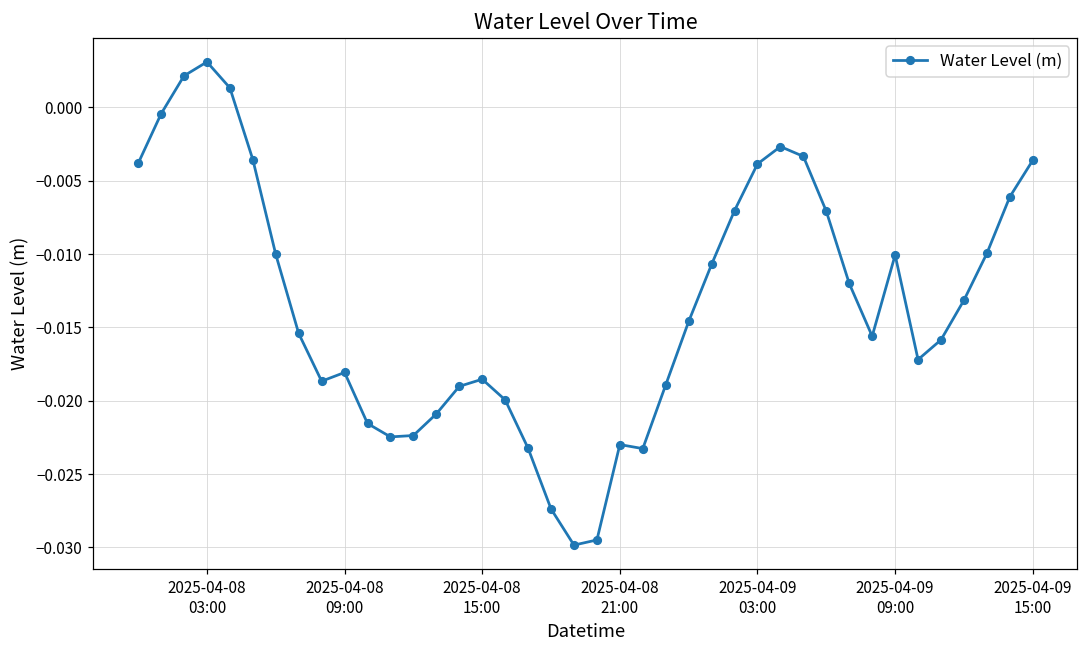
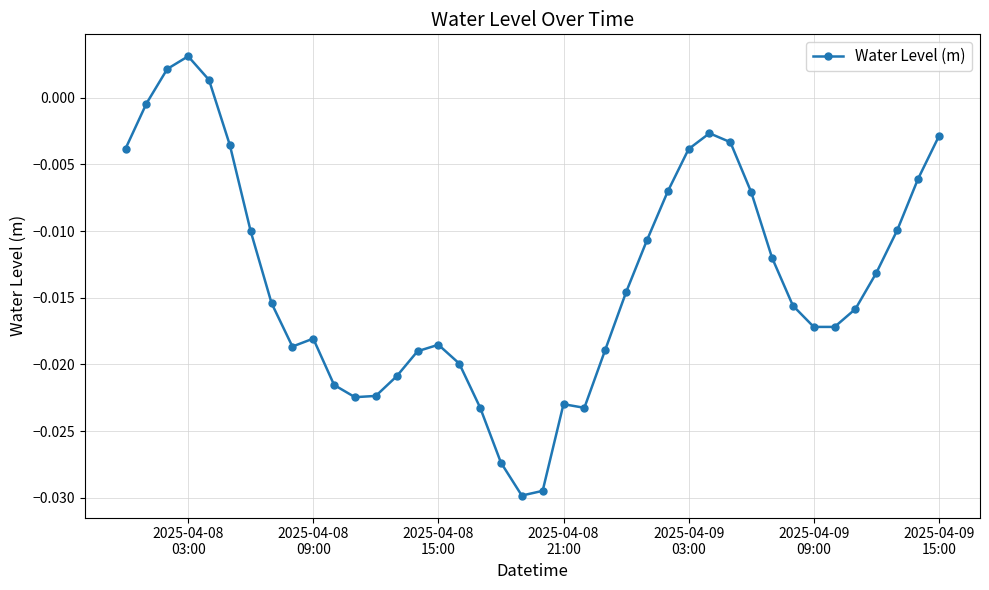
2025-04-09 09:00: -0.0101 -> -0.0172
2025-04-09 15:00: -0.0036 -> -0.0029
